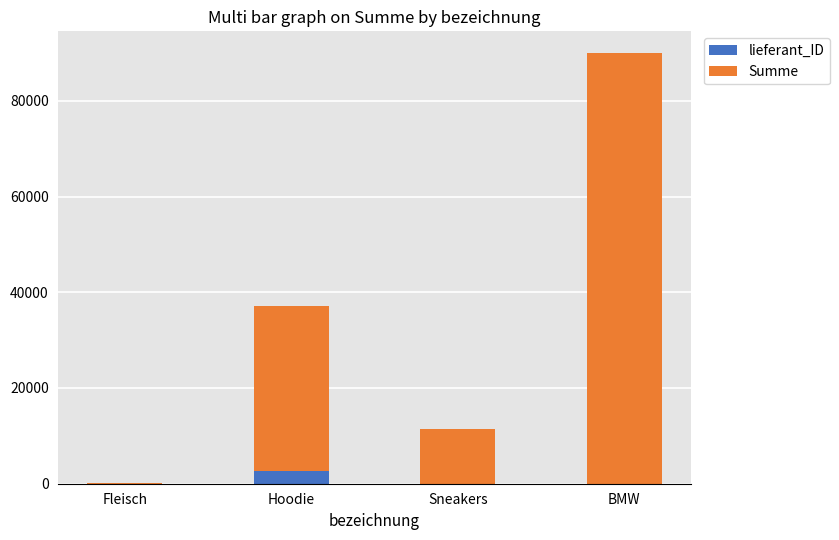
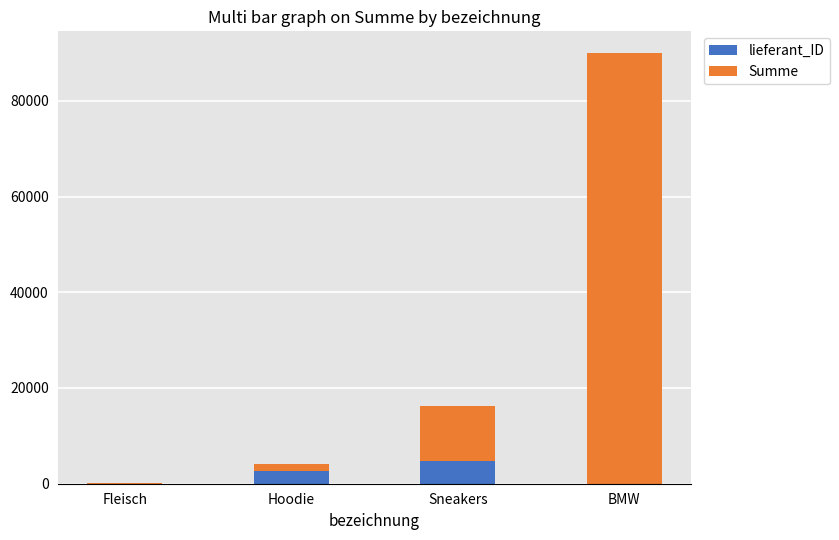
Summe, Hoodie: 34000 -> 2000
lieferant_ID, Sneakers: 0 -> 5000
